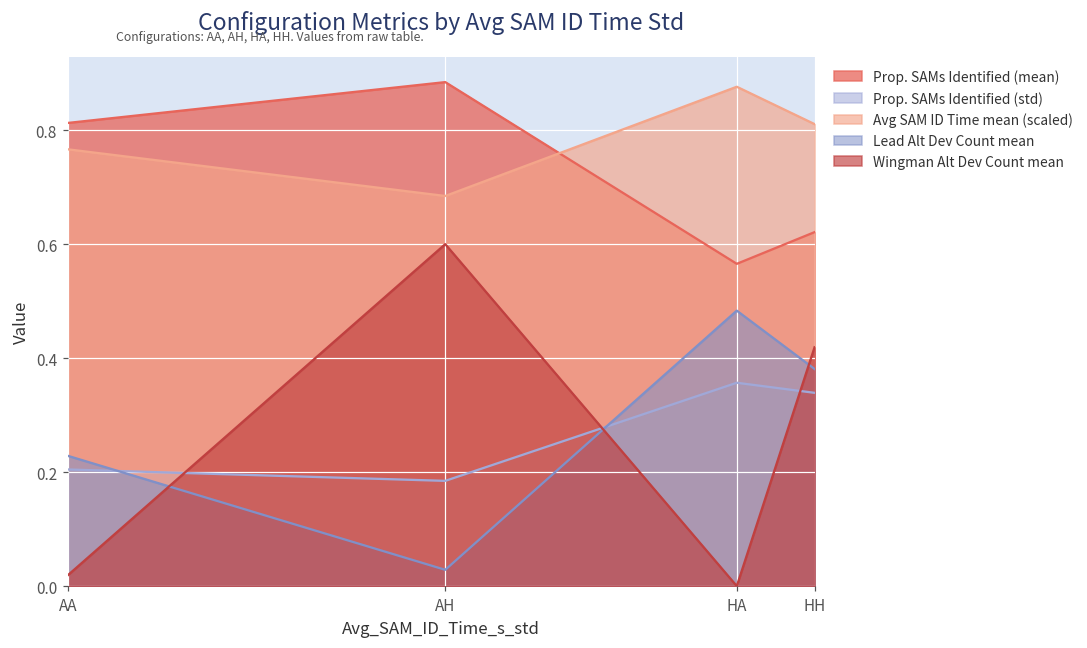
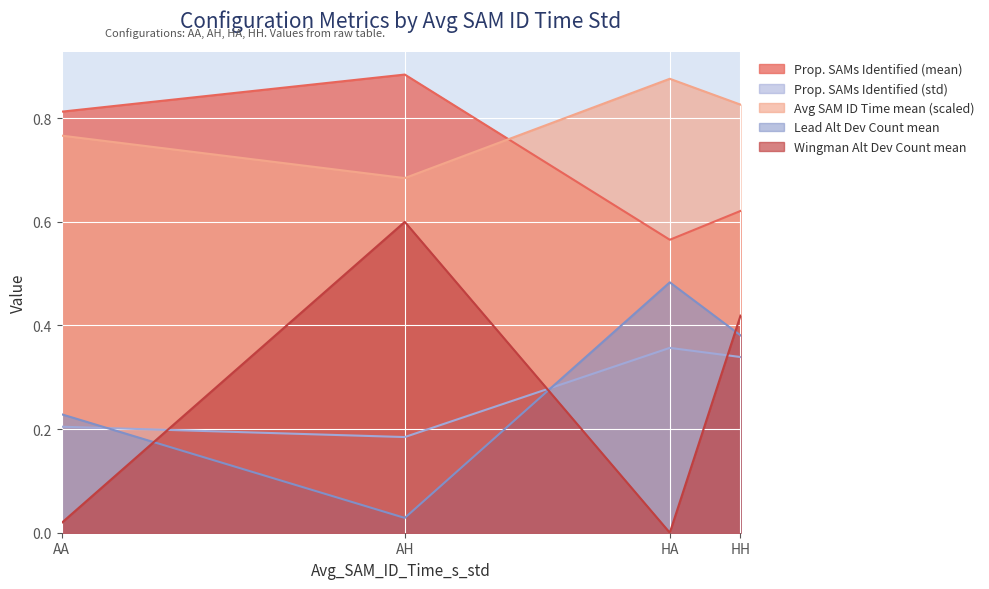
Avg SAM ID Time mean (scaled), HH: 0.81 -> 0.83
